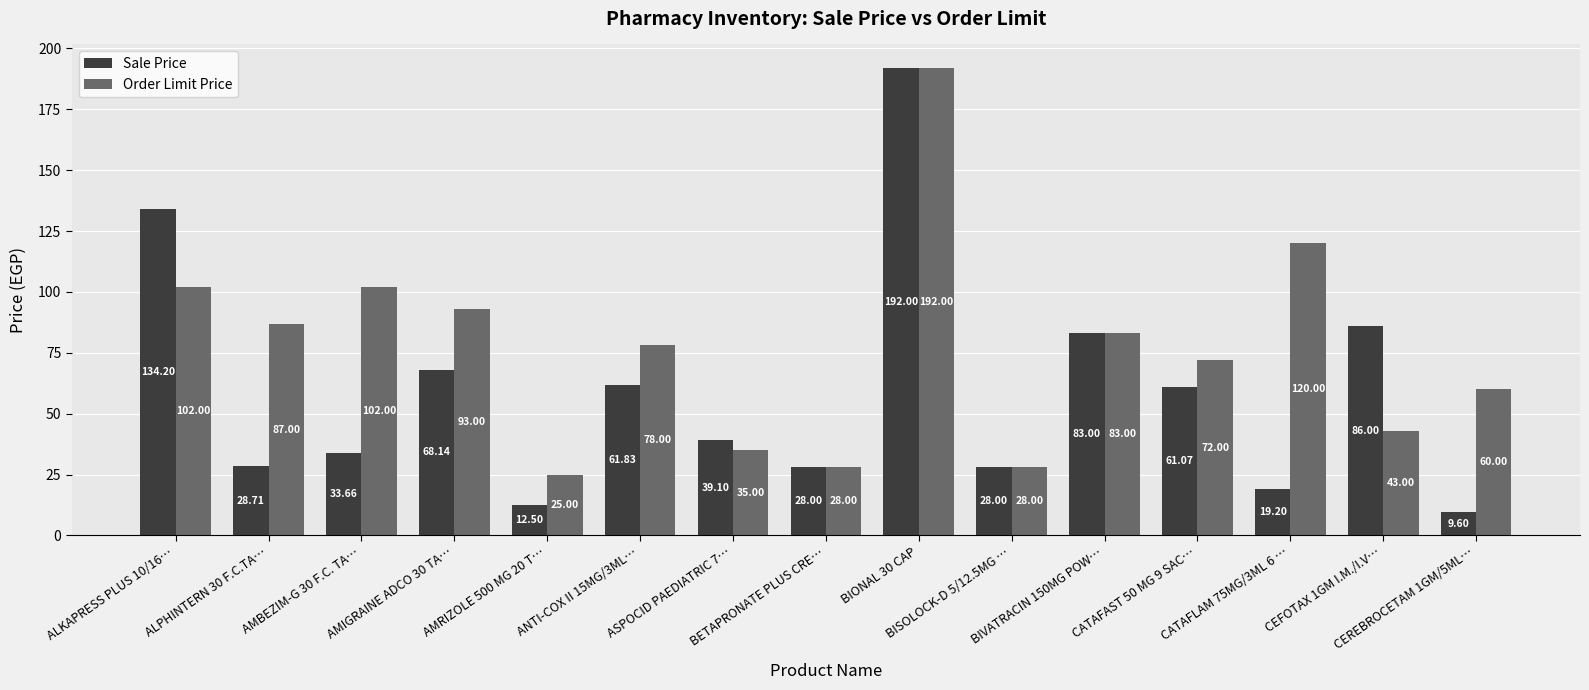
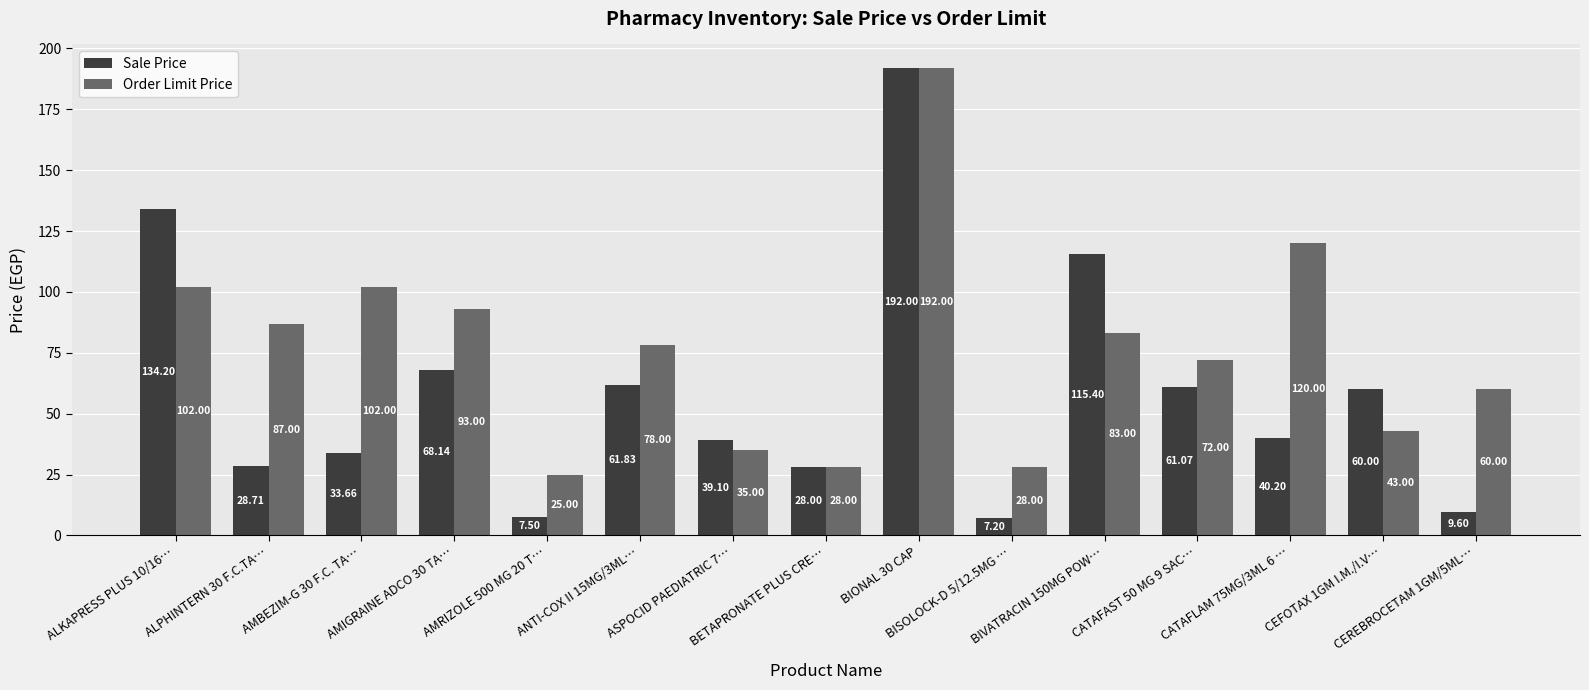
Sale Price, AMRIZOLE 500 MG 20 T…: 12.50 -> 7.50
Sale Price, BISOLOCK-D 5/12.5MG …: 28.00 -> 7.20
Sale Price, BIVATRACIN 150MG POW…: 83.00 -> 115.40
Sale Price, CATAFLAM 75MG/3ML 6 …: 19.20 -> 40.20
Sale Price, CEFOTAX 1GM I.M./I.V…: 86.00 -> 60.00
